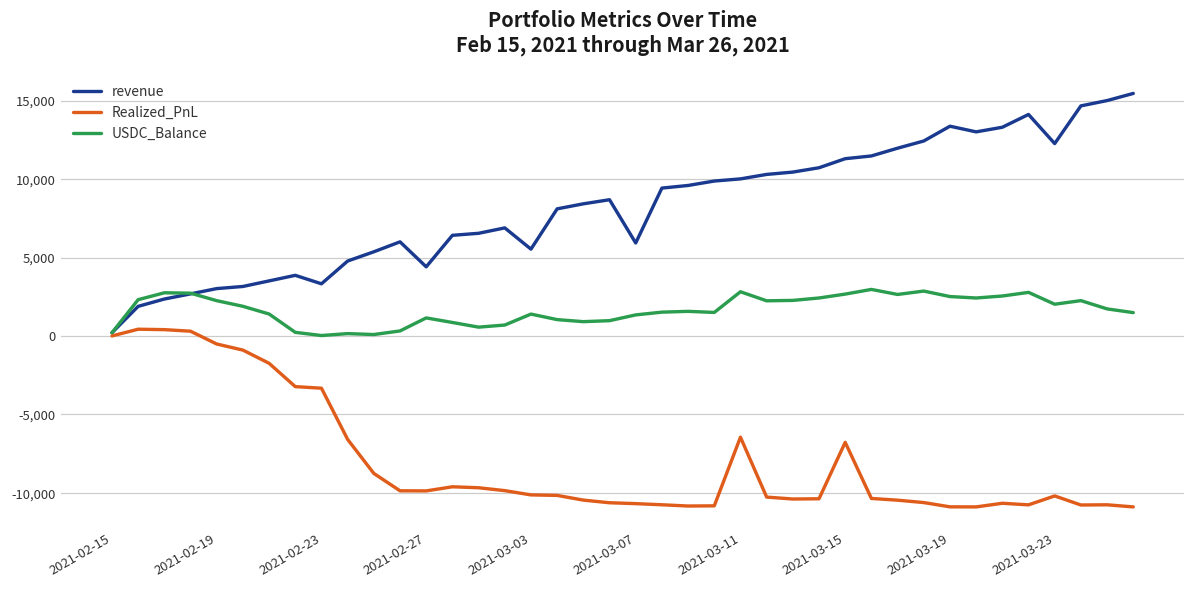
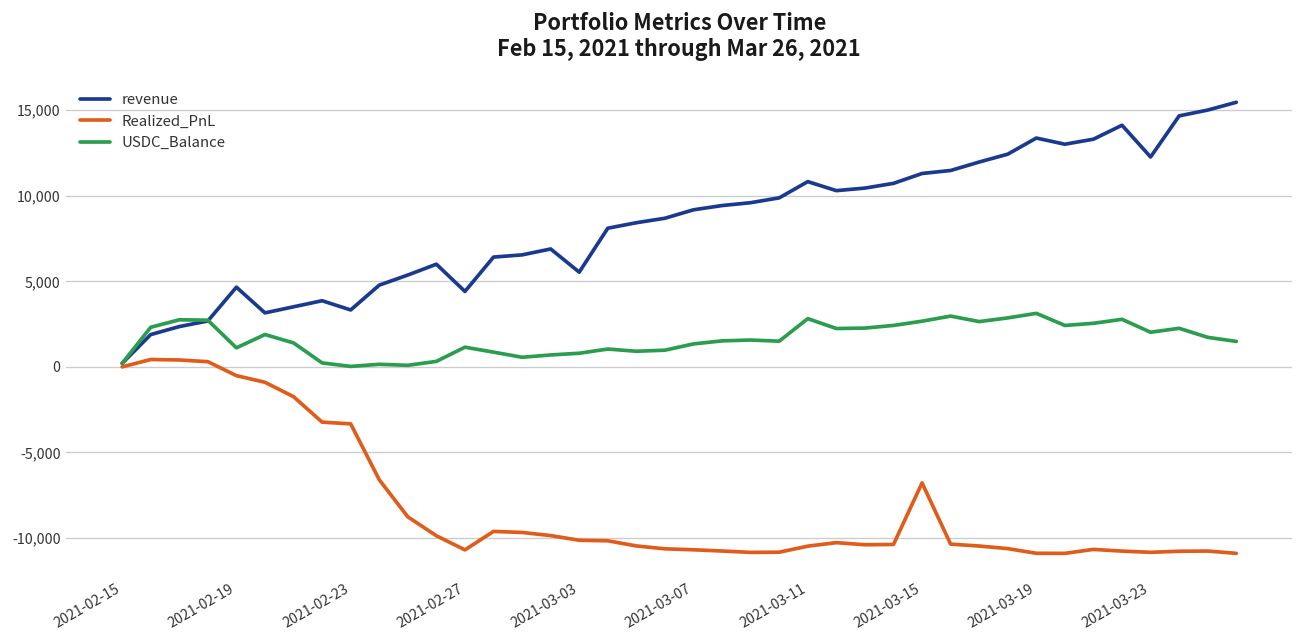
revenue, 2021-02-19: 3,000 -> 4,700
USDC_Balance, 2021-02-19: 2,200 -> 1,100
Realized_PnL, 2021-02-27: -9,900 -> -10,700
USDC_Balance, 2021-03-03: 1,400 -> 800
revenue, 2021-03-07: 5,900 -> 9,200
revenue, 2021-03-11: 10,000 -> 10,800
Realized_PnL, 2021-03-11: -6,500 -> -10,500
USDC_Balance, 2021-03-19: 2,500 -> 3,100
Realized_PnL, 2021-03-23: -10,200 -> -10,800
